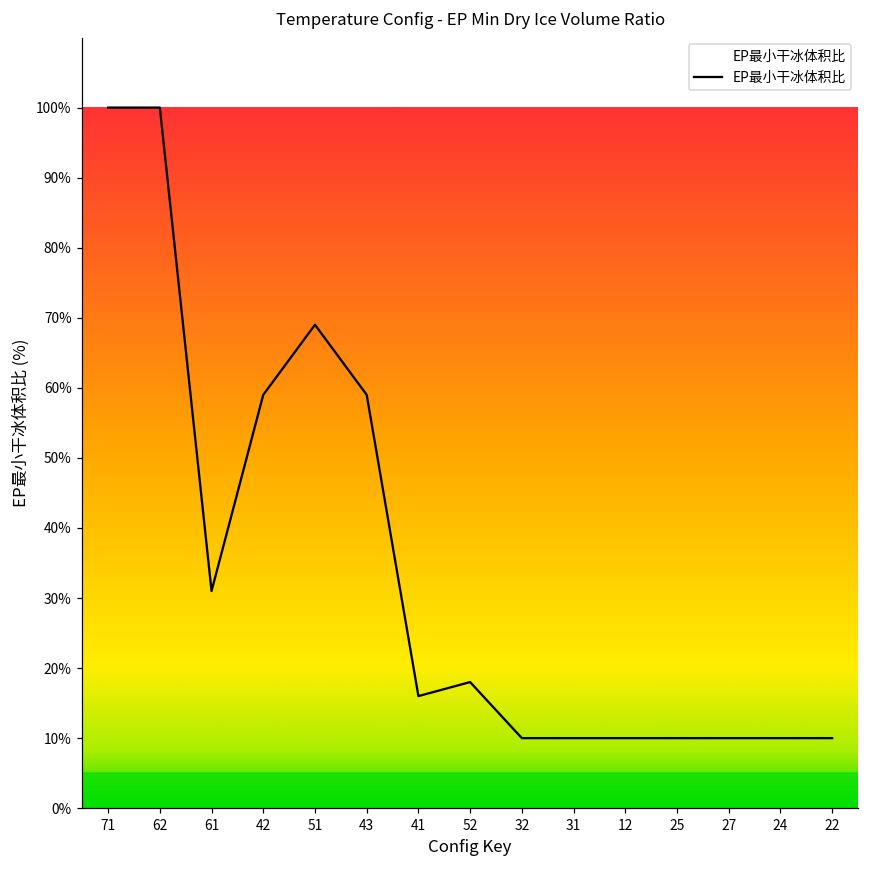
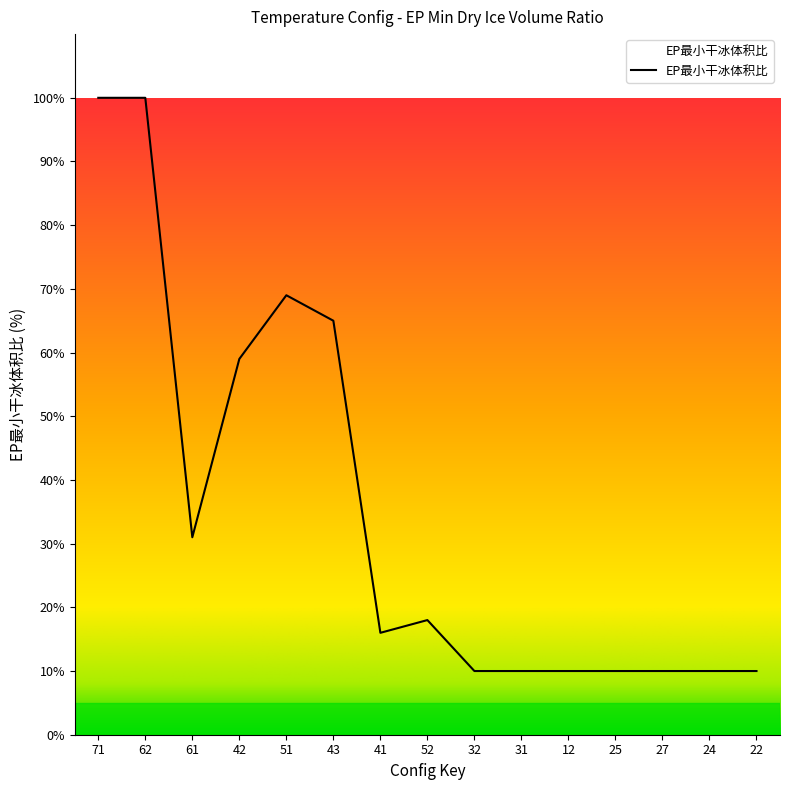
43: 59% -> 65%
